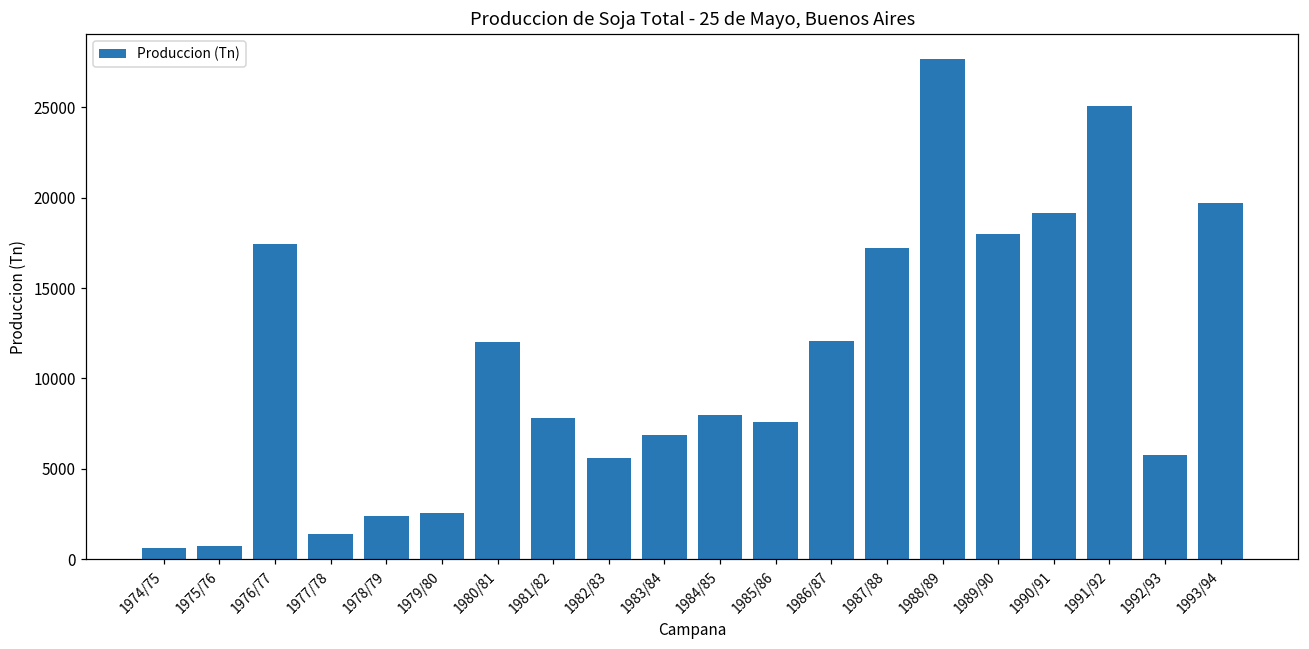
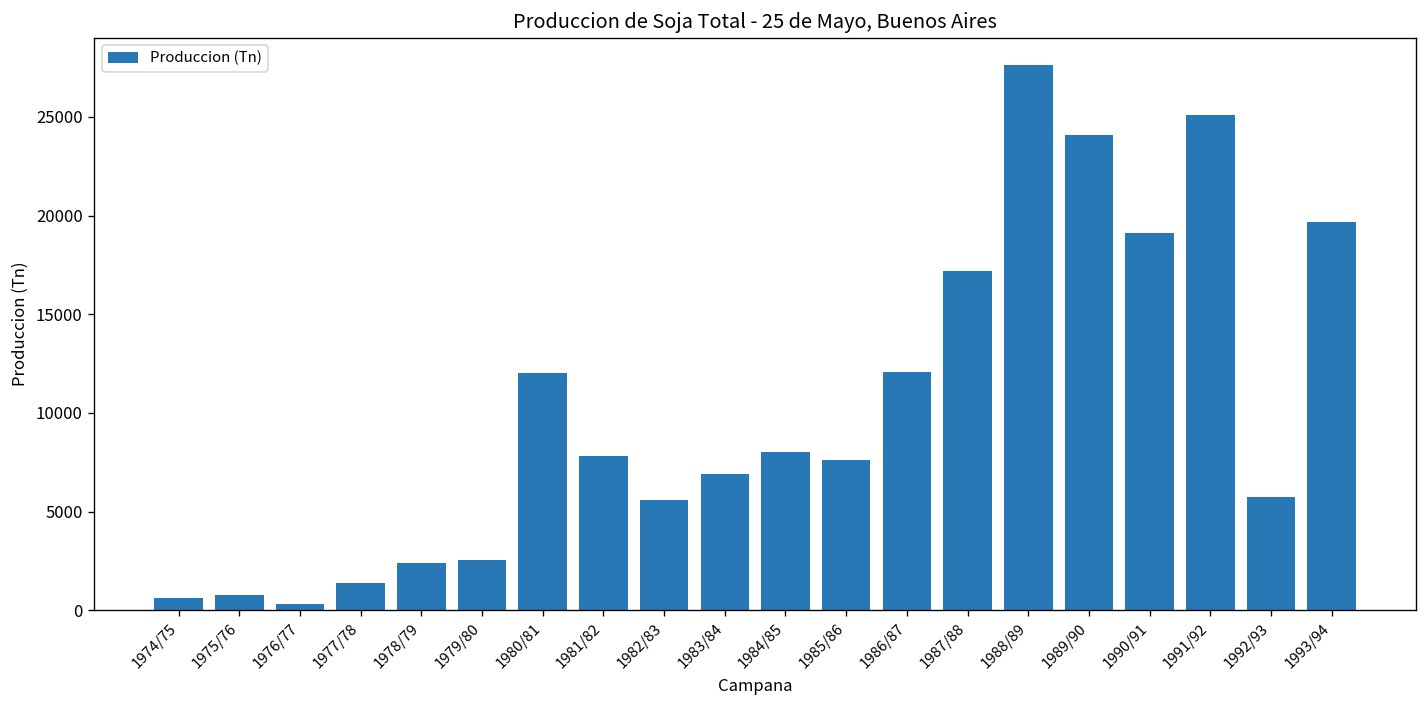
1976/77: 17500 -> 300
1989/90: 18000 -> 24100
